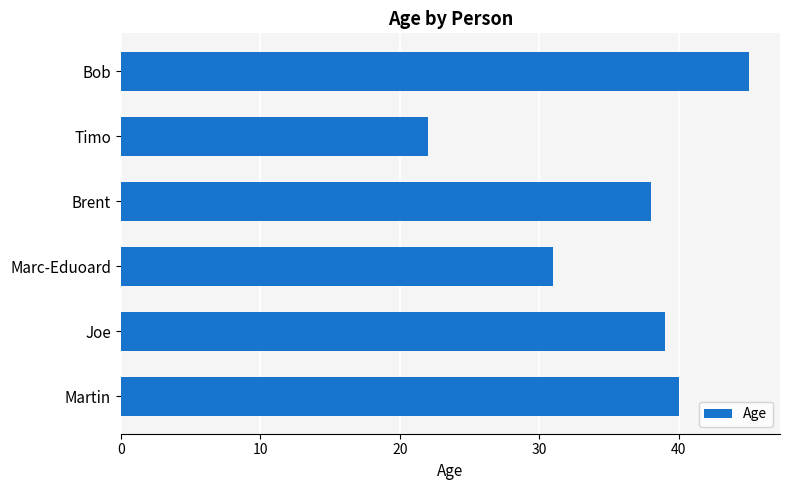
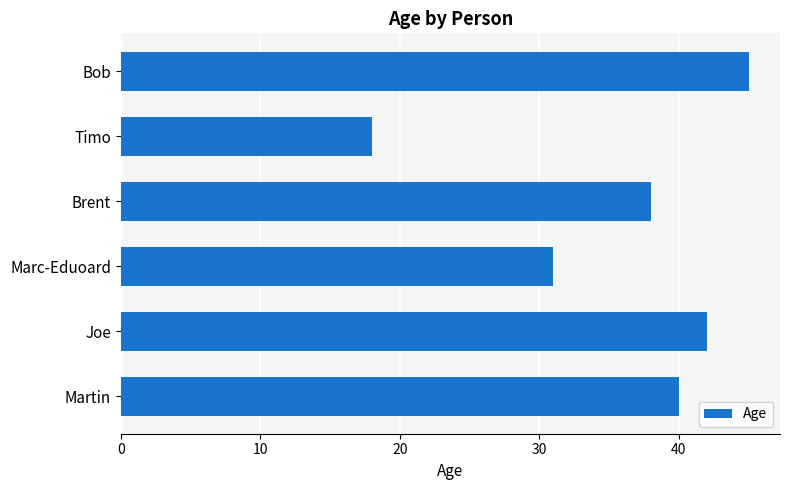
Timo: 22 -> 18
Joe: 39 -> 42
